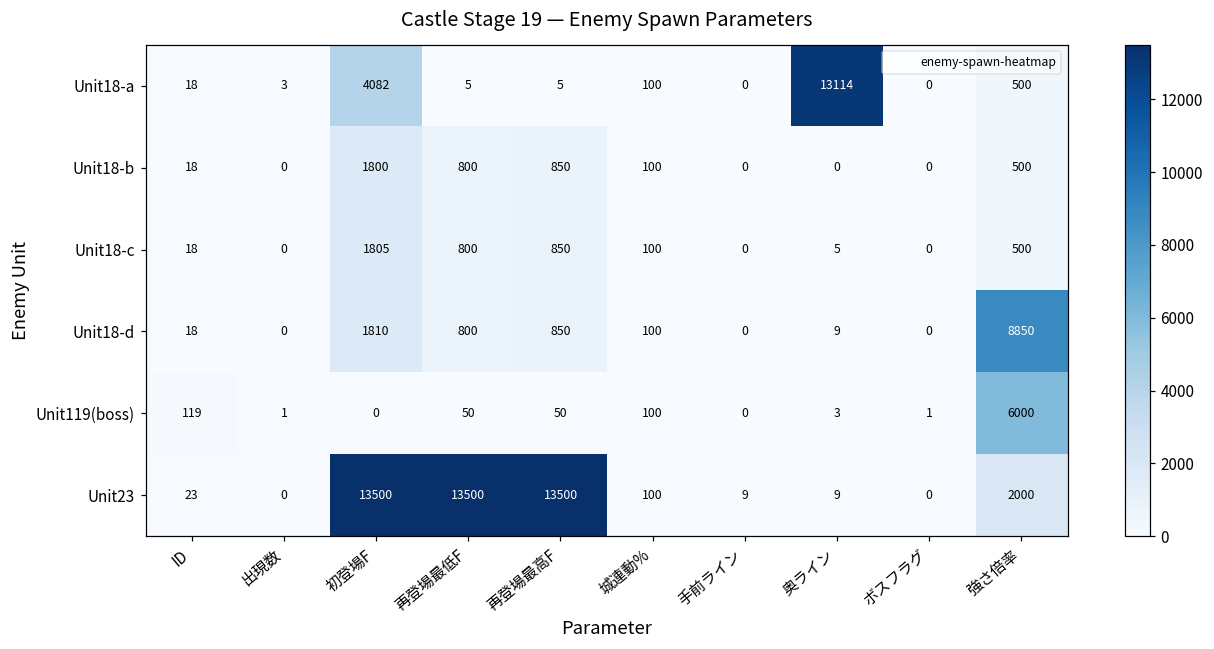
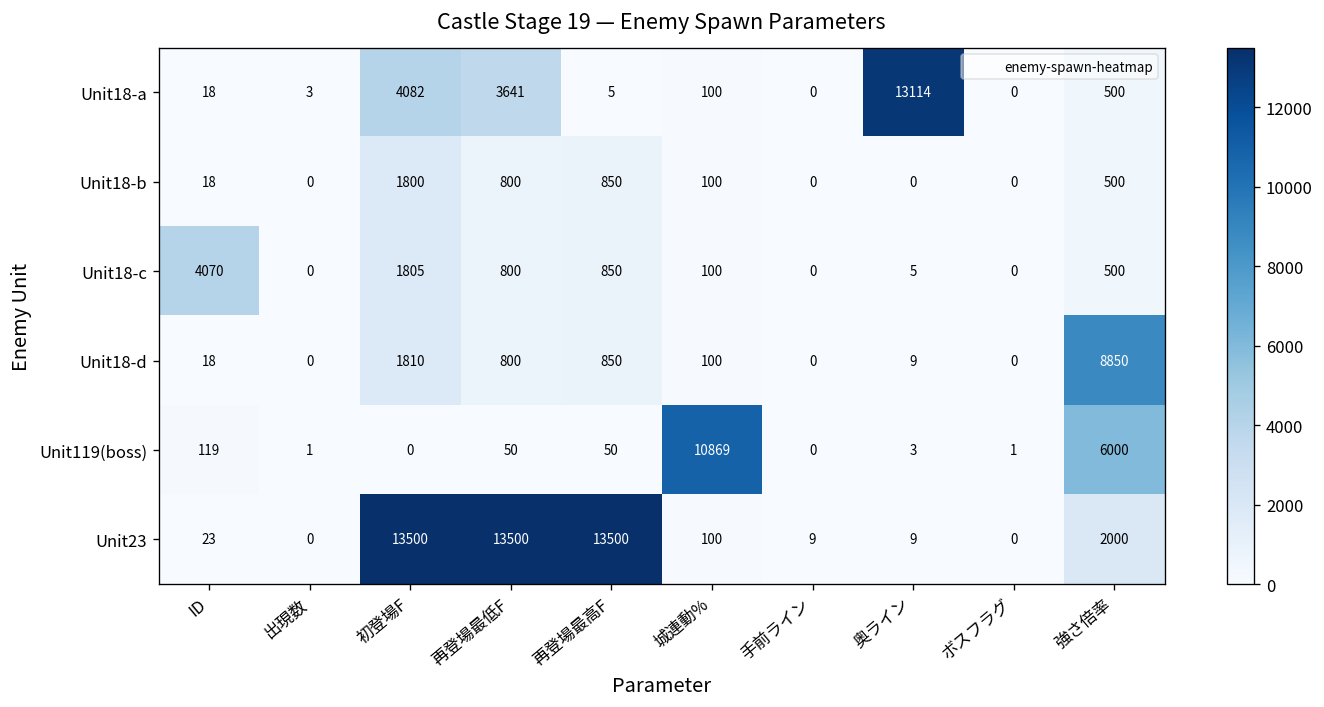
Unit18-a, 再登場最低F: 5 -> 3641
Unit18-c, ID: 18 -> 4070
Unit119(boss), 城連動%: 100 -> 10869
